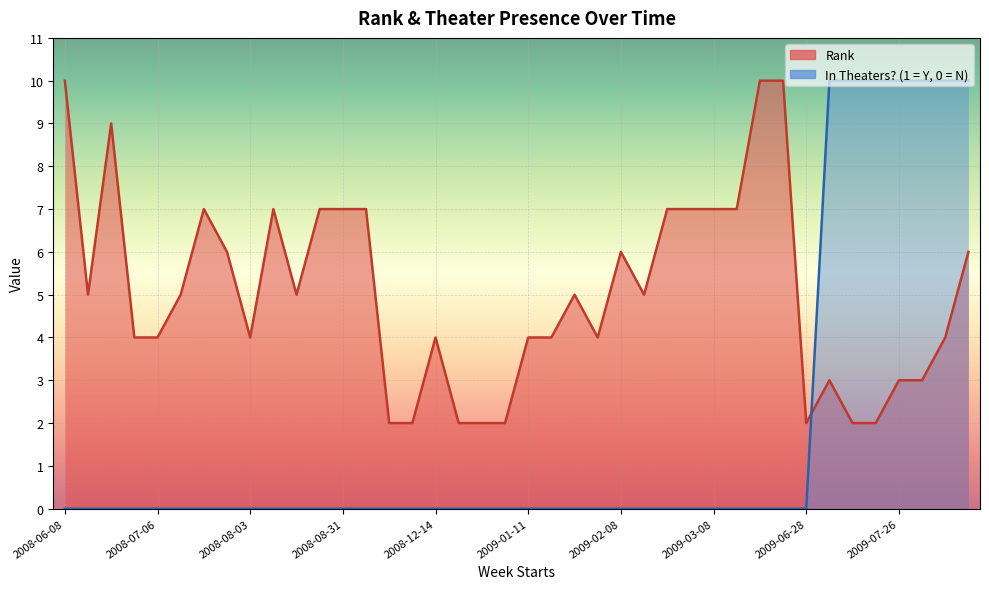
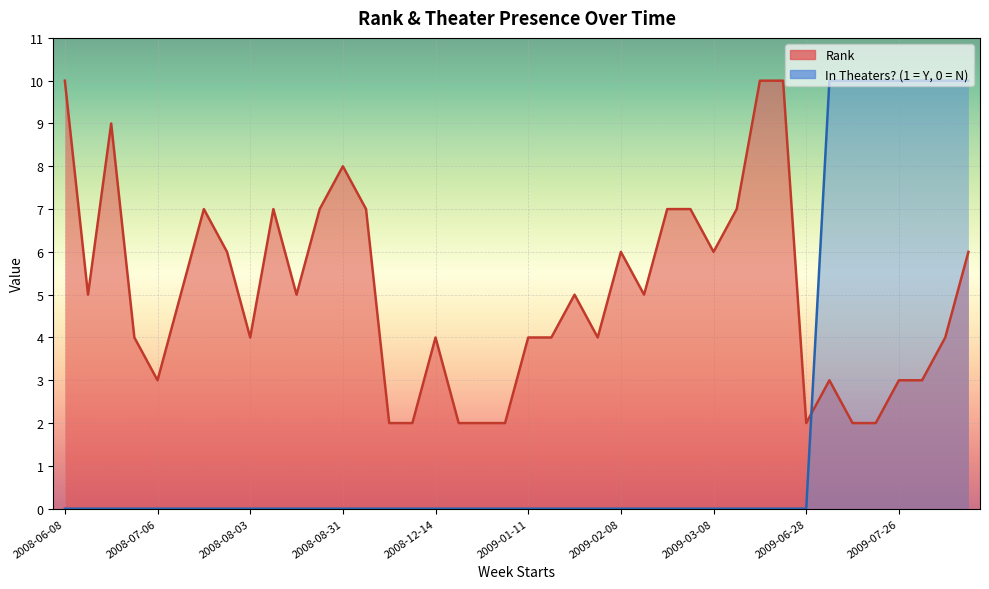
Rank, 2008-07-06: 4 -> 3
Rank, 2008-08-31: 7 -> 8
Rank, 2009-03-08: 7 -> 6
